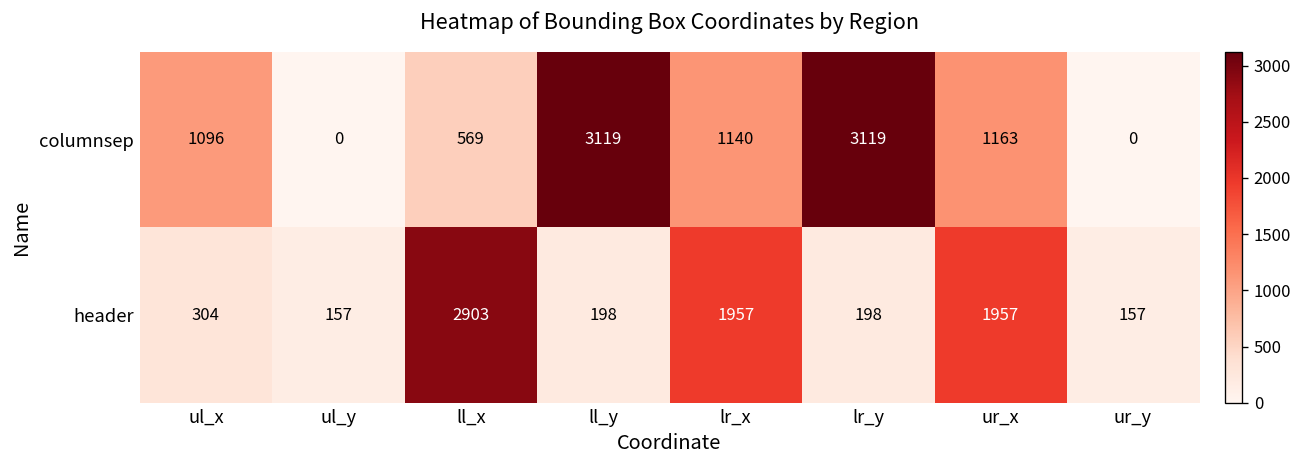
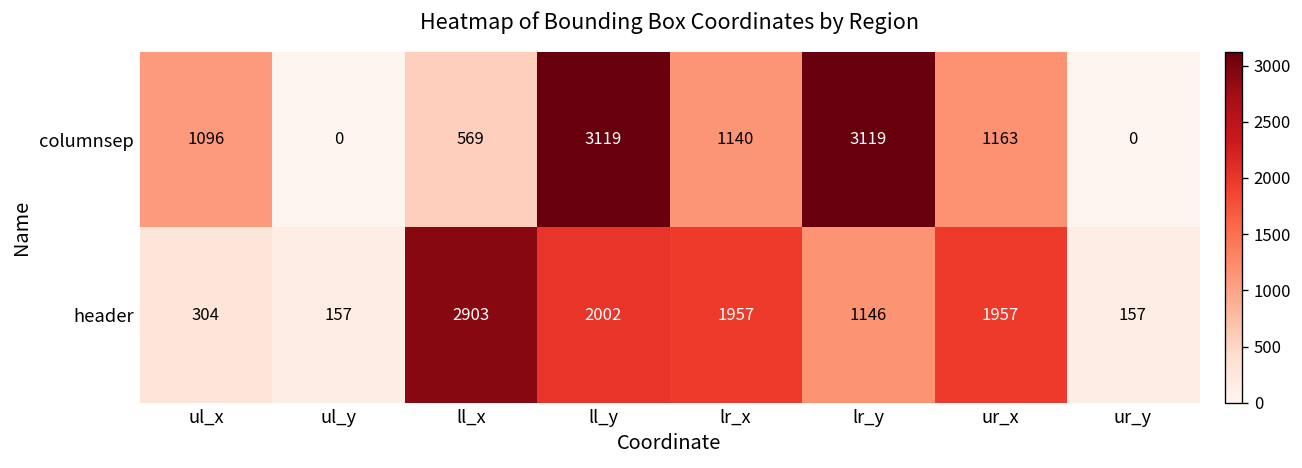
header, ll_y: 198 -> 2002
header, lr_y: 198 -> 1146
